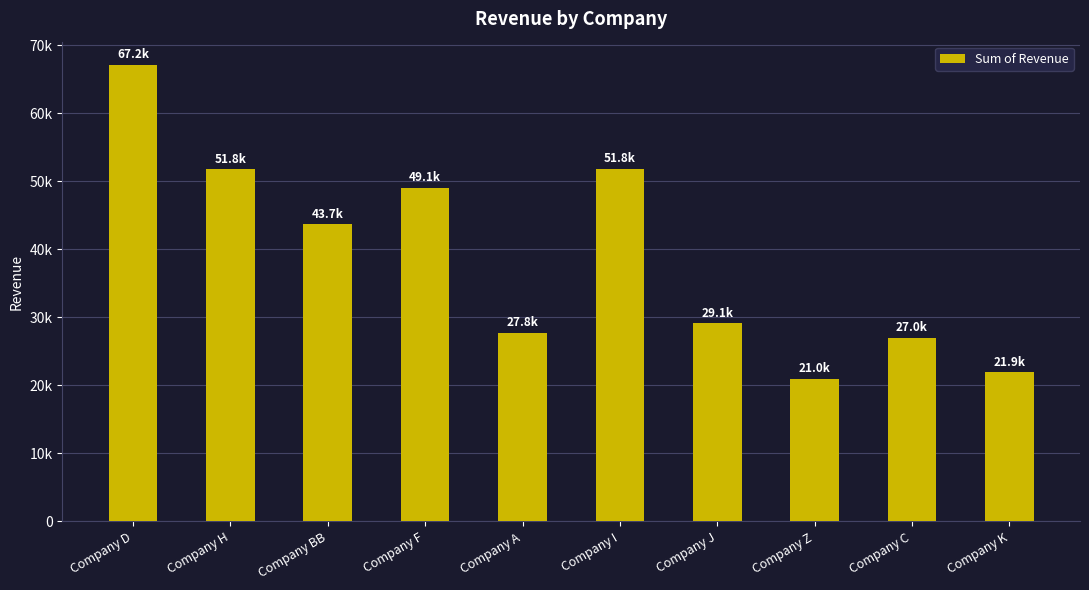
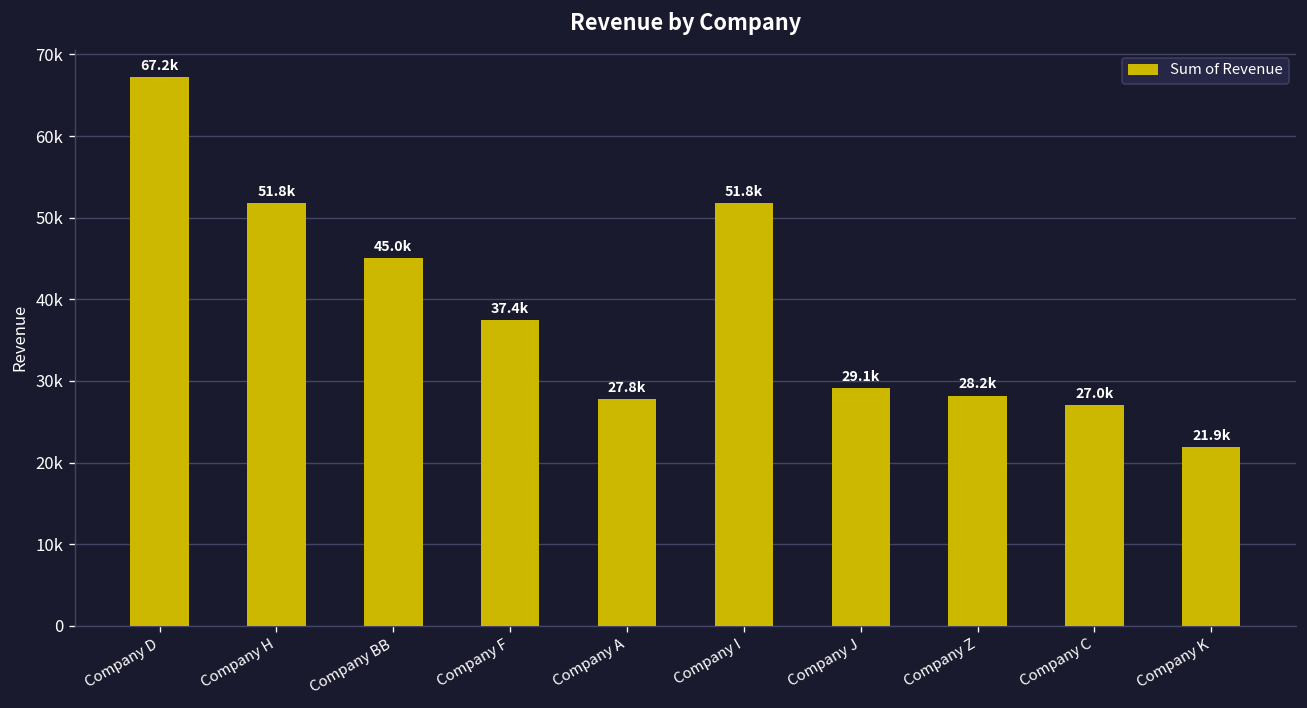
Company BB: 43.7k -> 45.0k
Company F: 49.1k -> 37.4k
Company Z: 21.0k -> 28.2k
